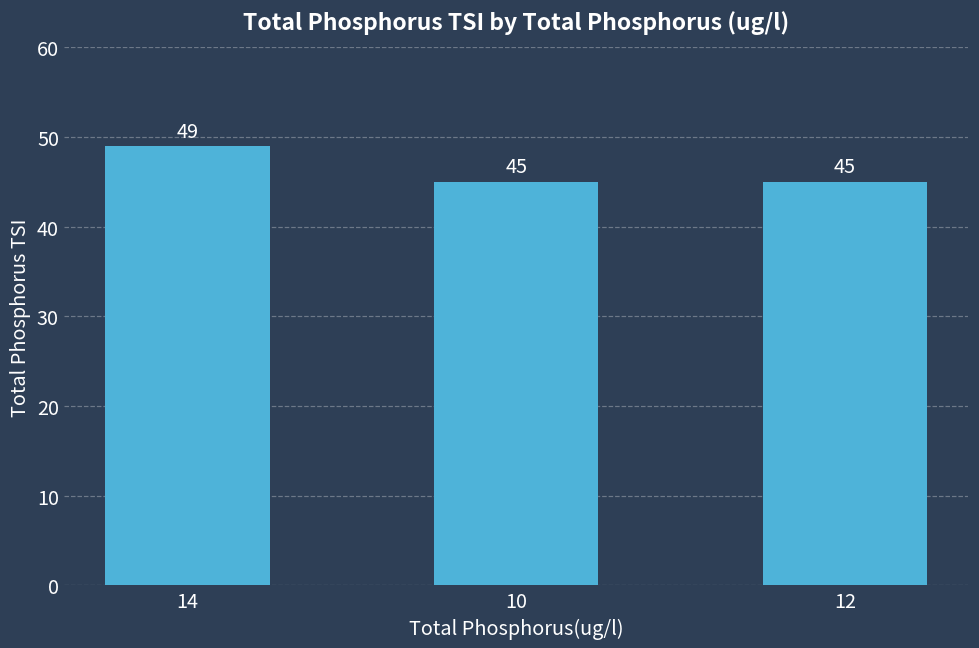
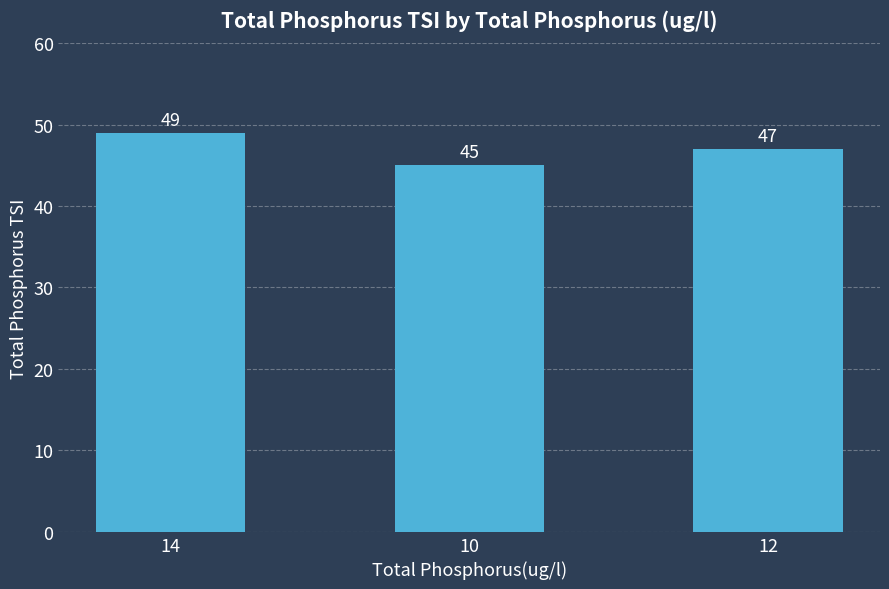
12: 45 -> 47
